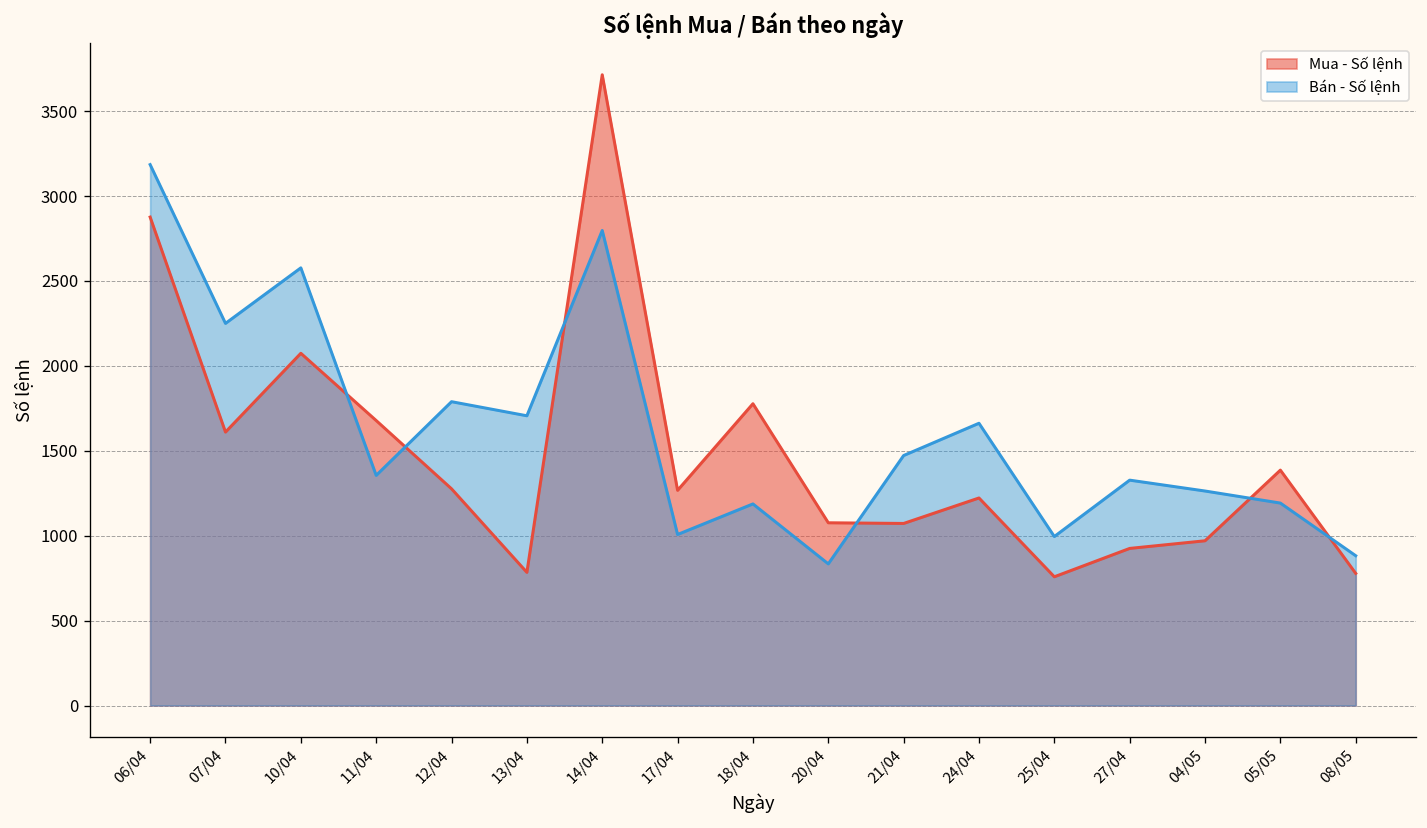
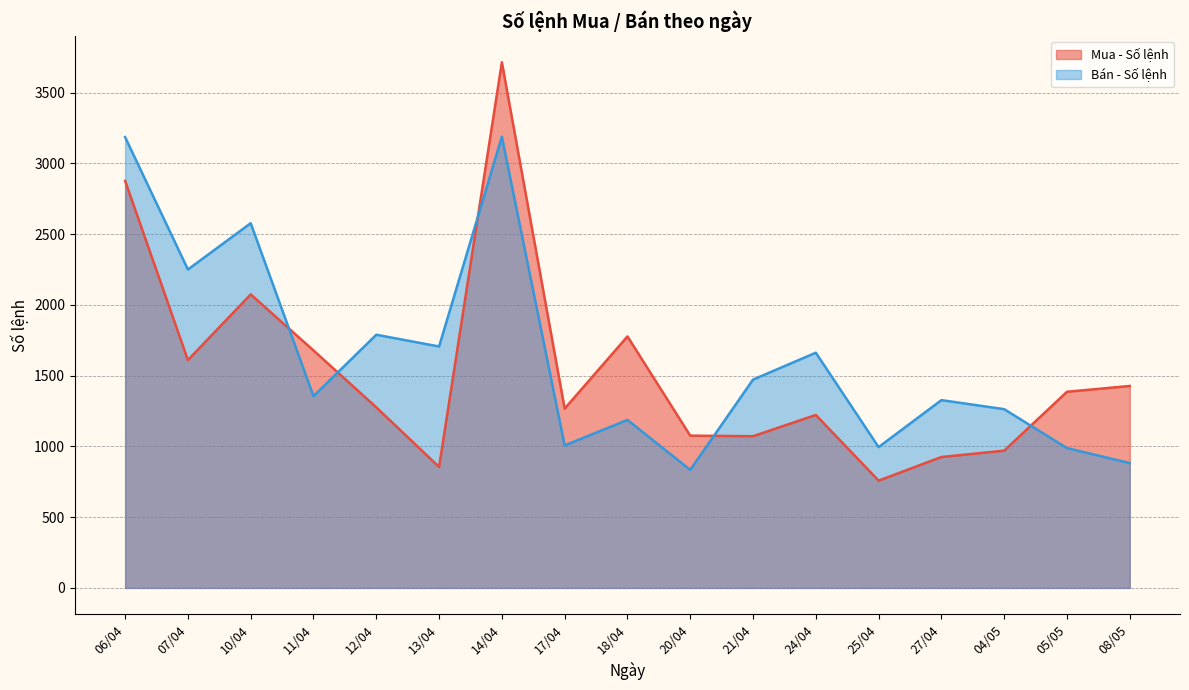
Mua - Số lệnh, 13/04: 780 -> 860
Bán - Số lệnh, 14/04: 2800 -> 3190
Bán - Số lệnh, 05/05: 1190 -> 990
Mua - Số lệnh, 08/05: 780 -> 1430
